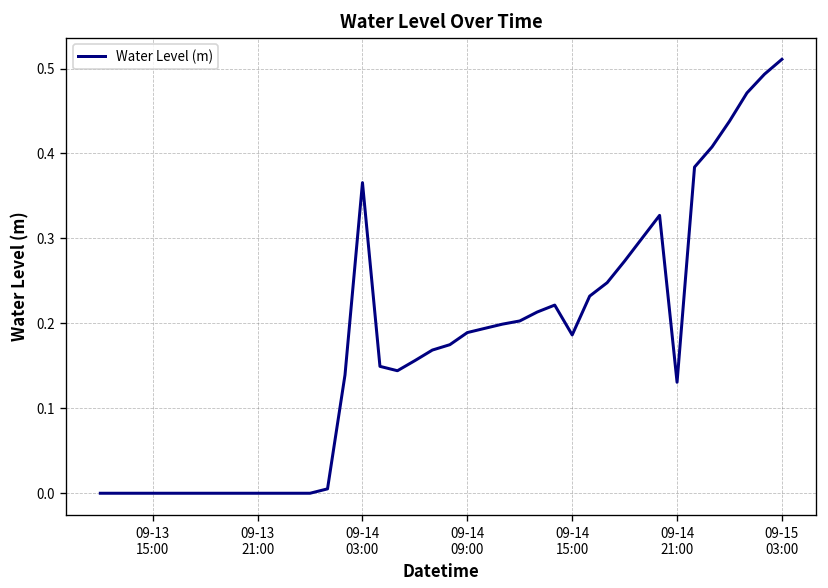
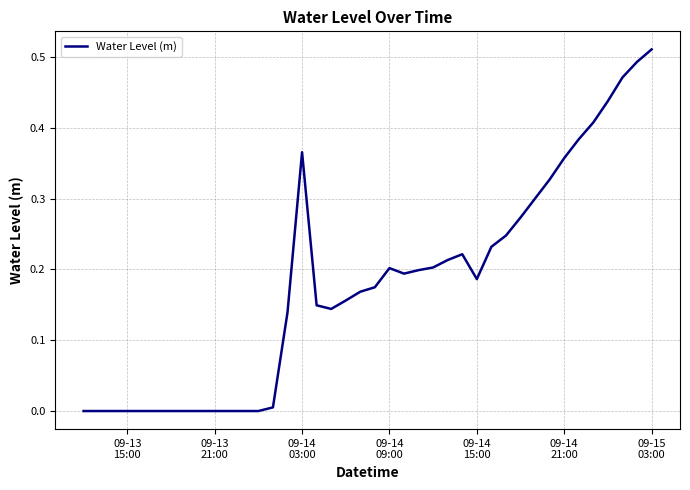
09-14 09:00: 0.19 -> 0.20
09-14 21:00: 0.13 -> 0.36
